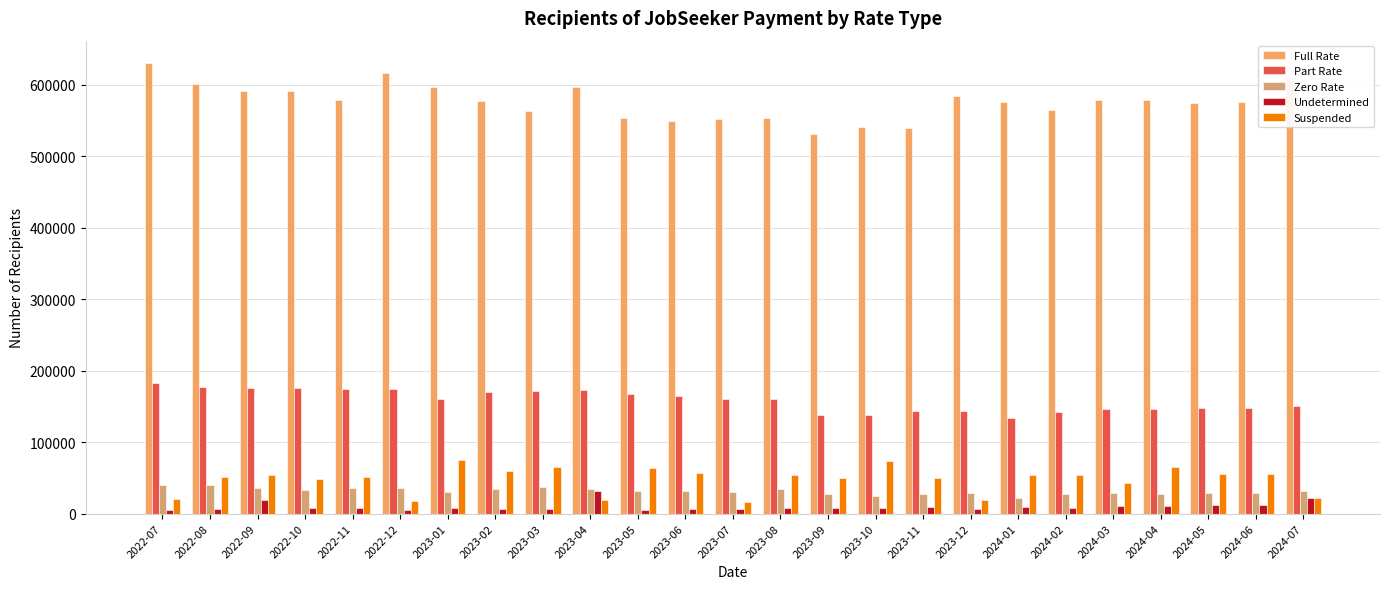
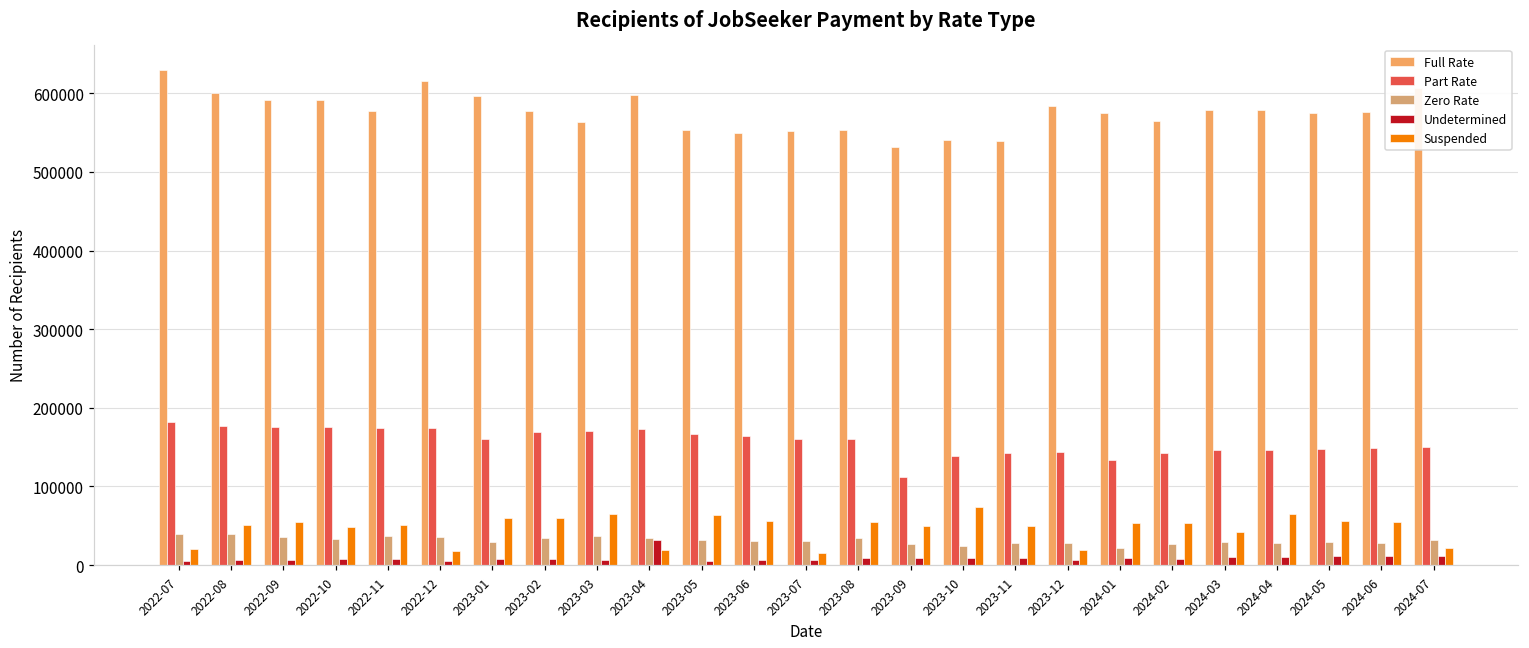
Undetermined, 2022-09: 20000 -> 10000
Suspended, 2023-01: 70000 -> 60000
Part Rate, 2023-09: 140000 -> 110000
Undetermined, 2024-07: 20000 -> 10000
